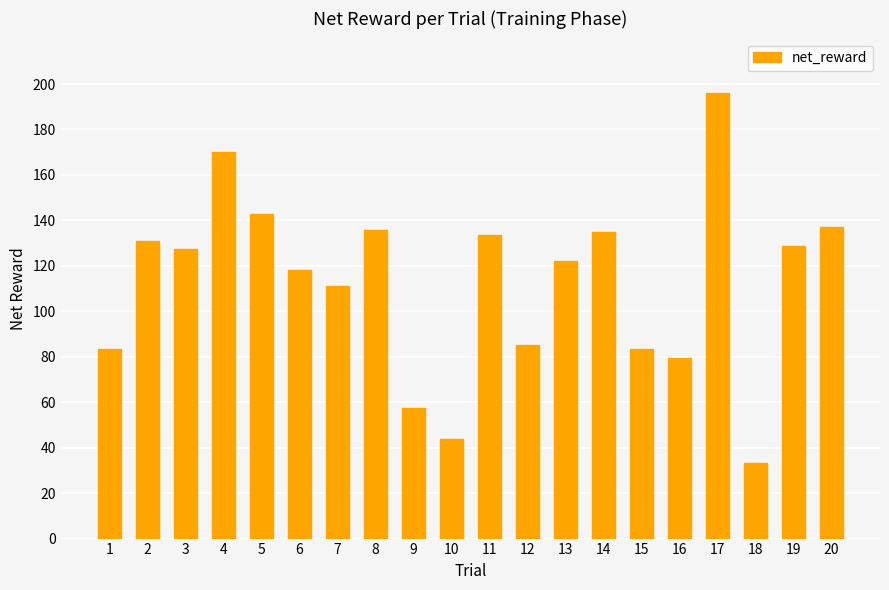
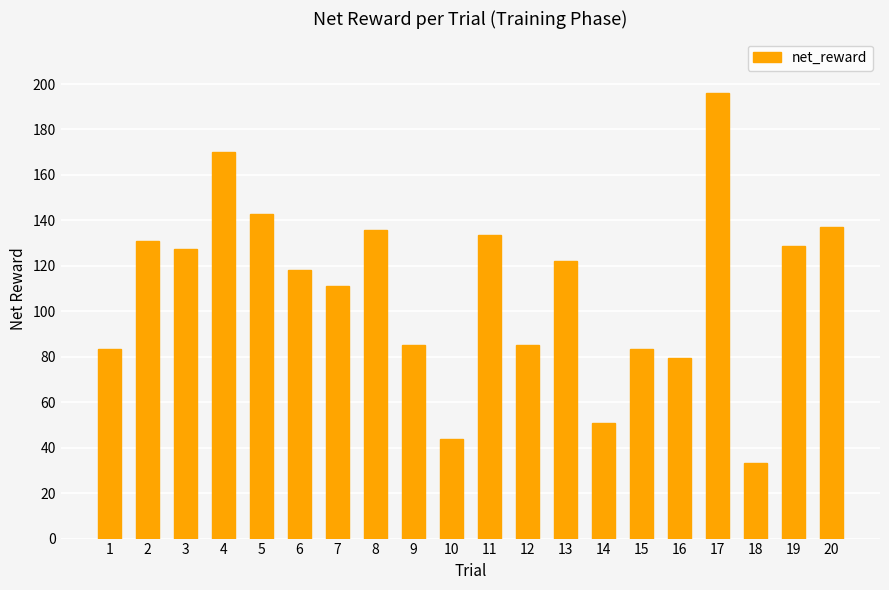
9: 58 -> 85
14: 135 -> 51
